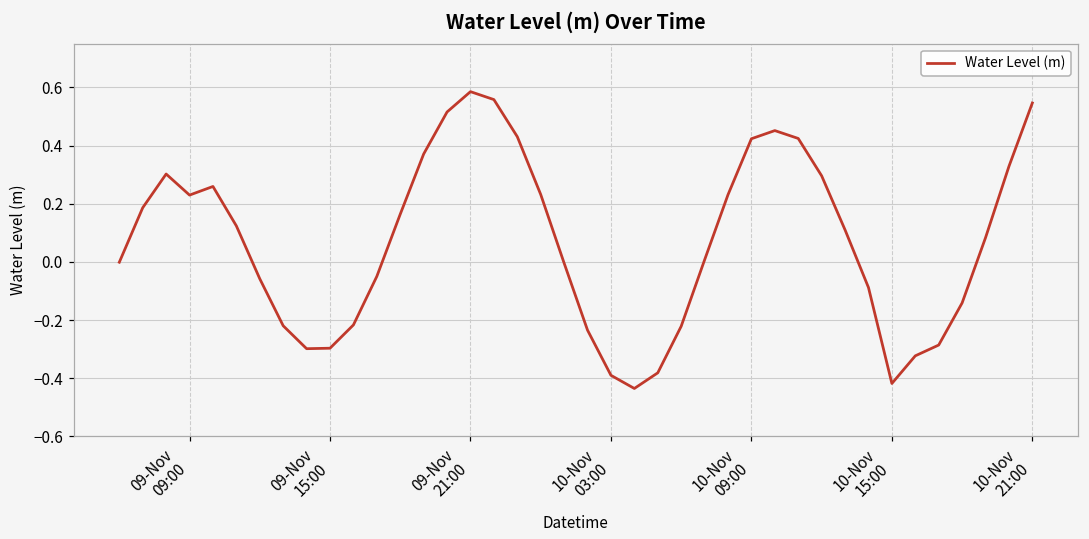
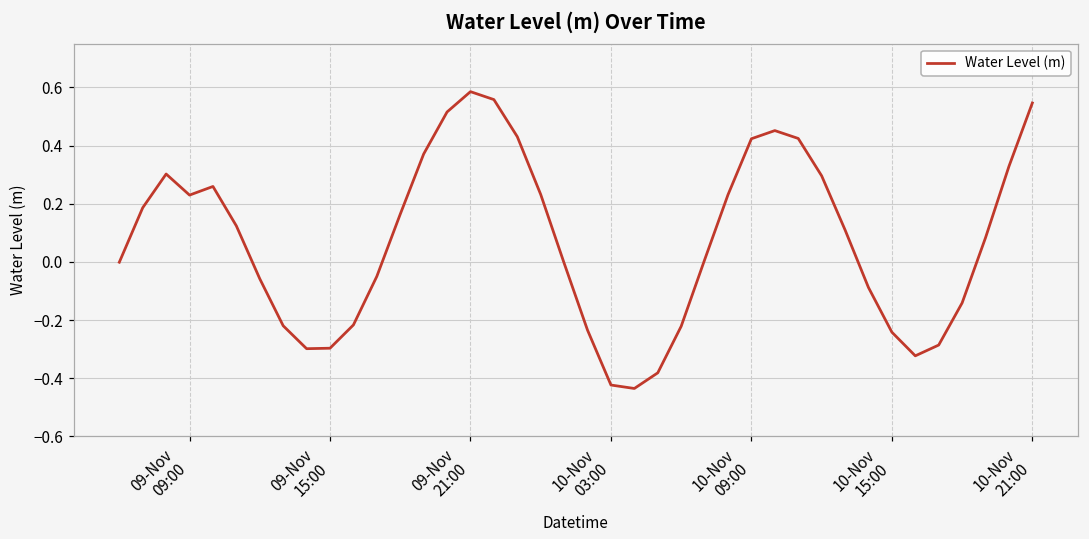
10-Nov 03:00: -0.39 -> -0.42
10-Nov 15:00: -0.42 -> -0.24
